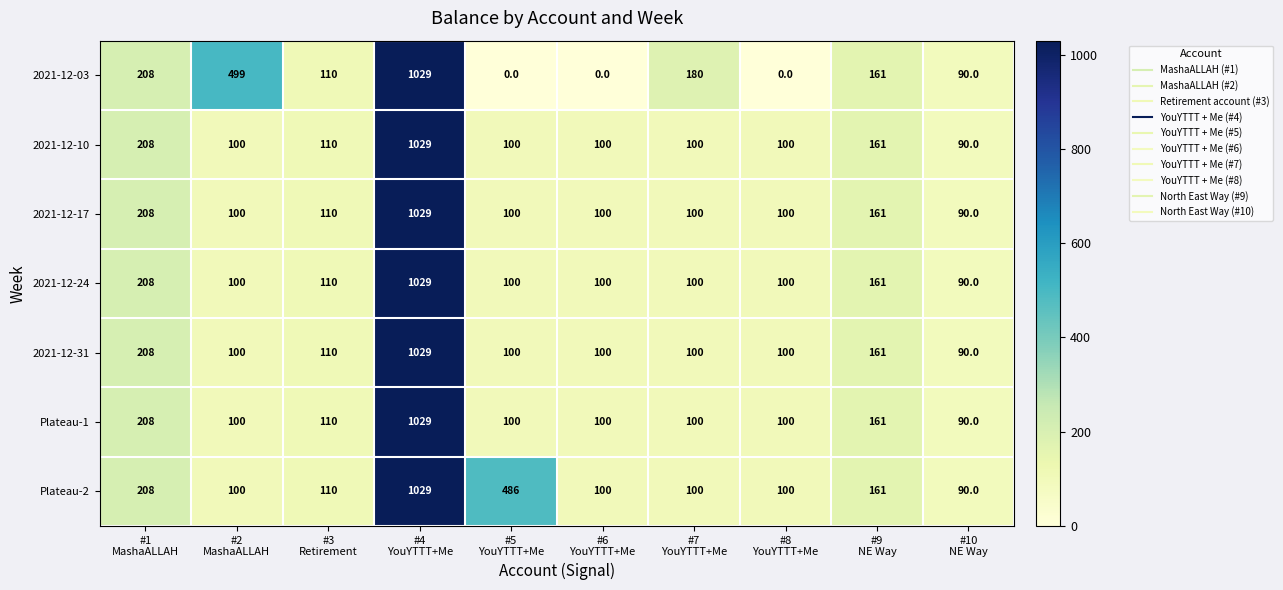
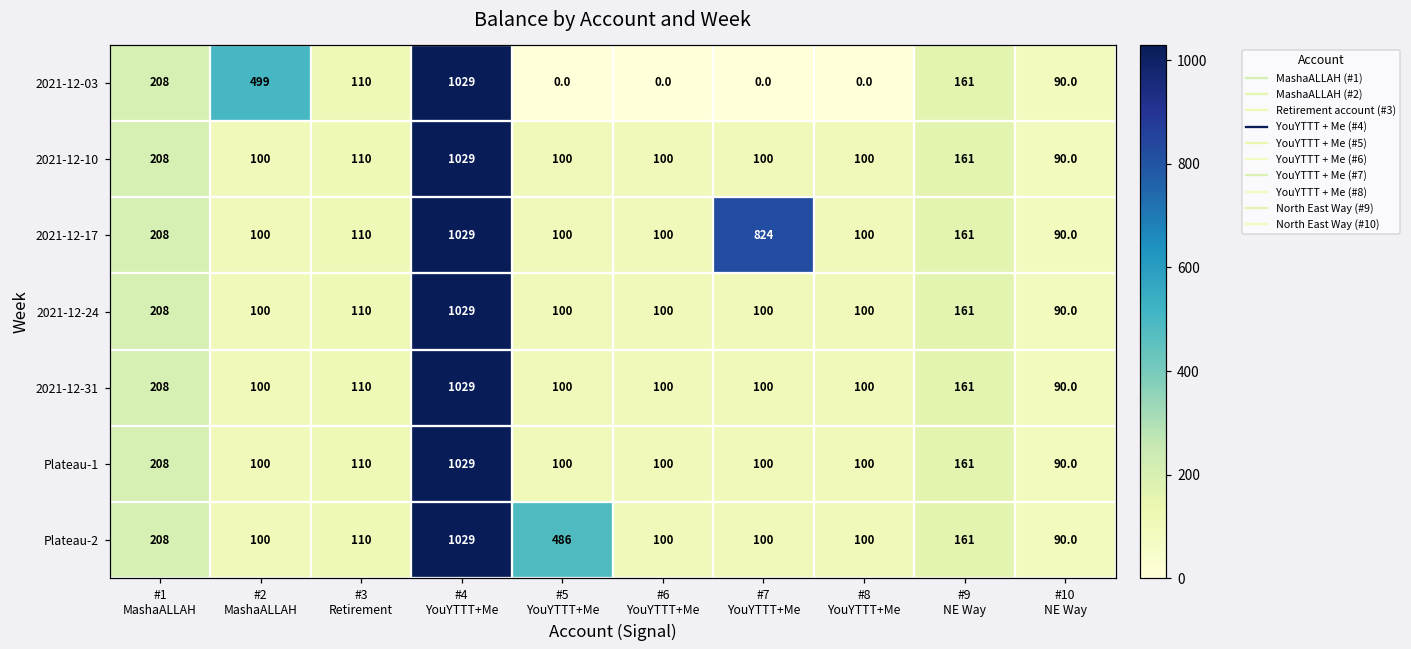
2021-12-03, #7 YouYTTT+Me: 180 -> 0.0
2021-12-17, #7 YouYTTT+Me: 100 -> 824
